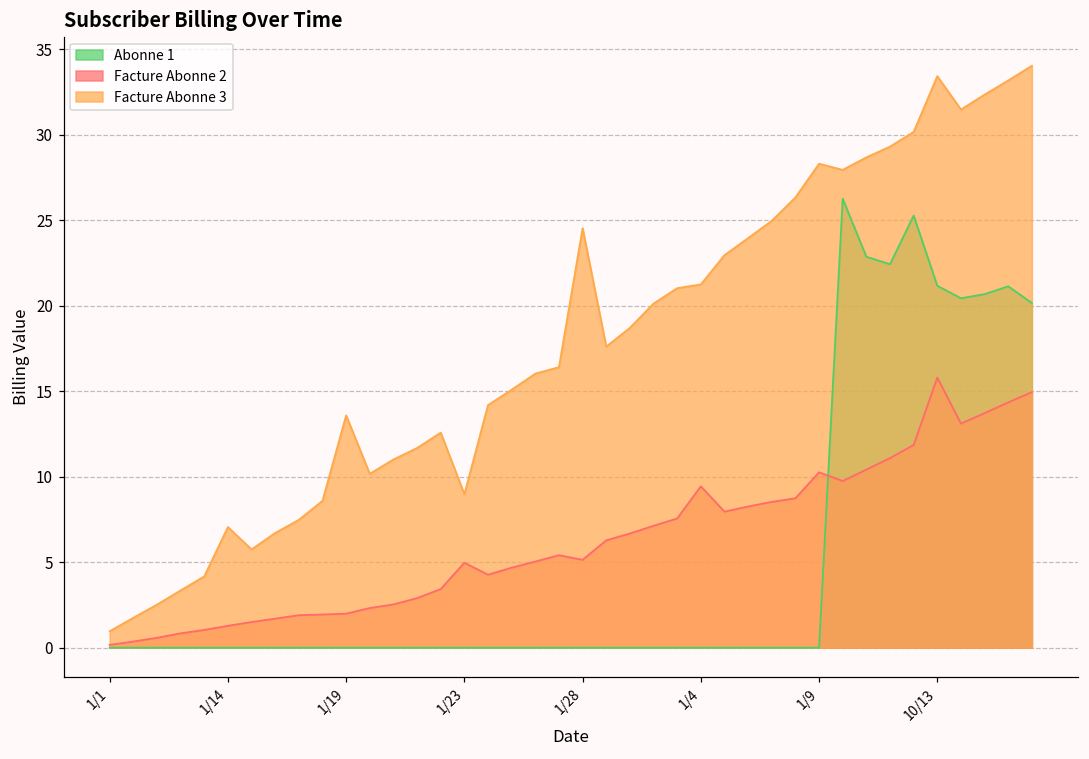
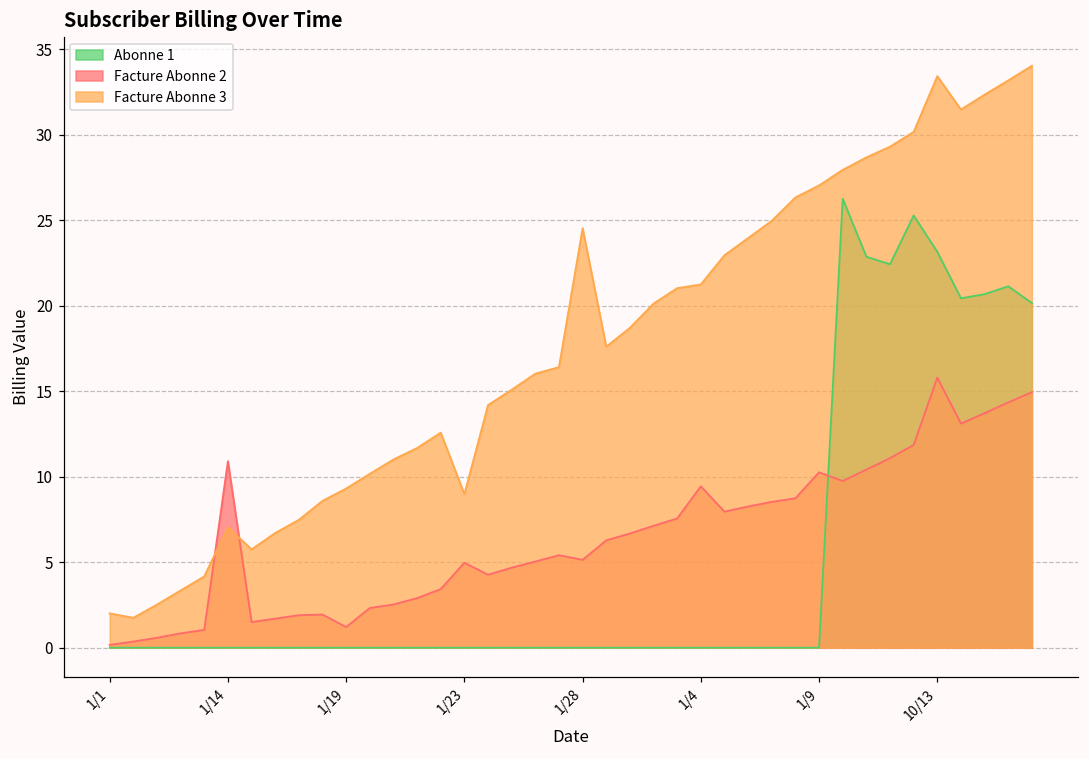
Facture Abonne 3, 1/1: 1.0 -> 2.0
Facture Abonne 2, 1/14: 1.3 -> 10.9
Facture Abonne 2, 1/19: 2.0 -> 1.2
Facture Abonne 3, 1/19: 13.6 -> 9.3
Facture Abonne 3, 1/9: 28.3 -> 27.0
Abonne 1, 10/13: 21.2 -> 23.2
